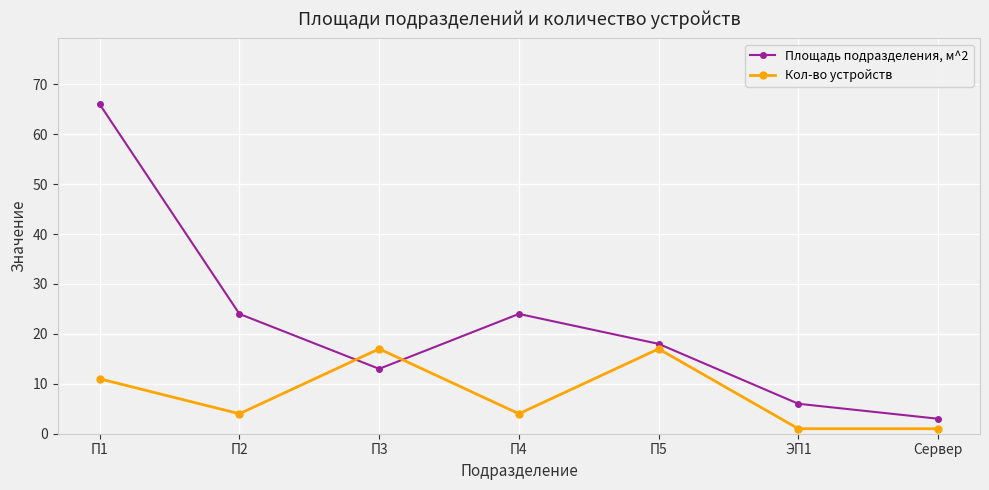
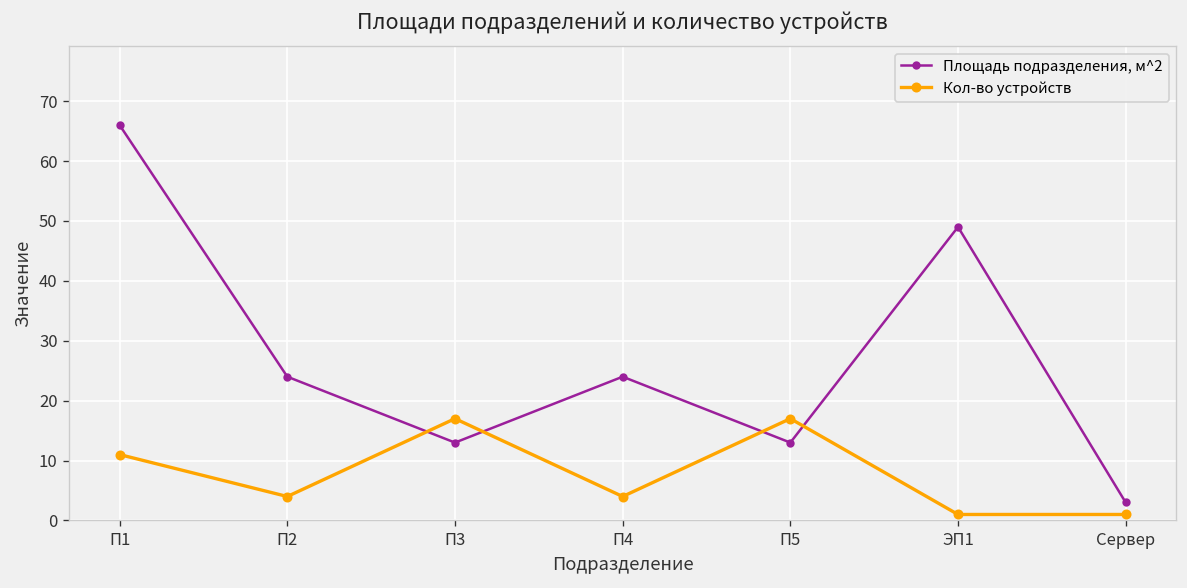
Площадь подразделения, м^2, П5: 18 -> 13
Площадь подразделения, м^2, ЭП1: 6 -> 49
